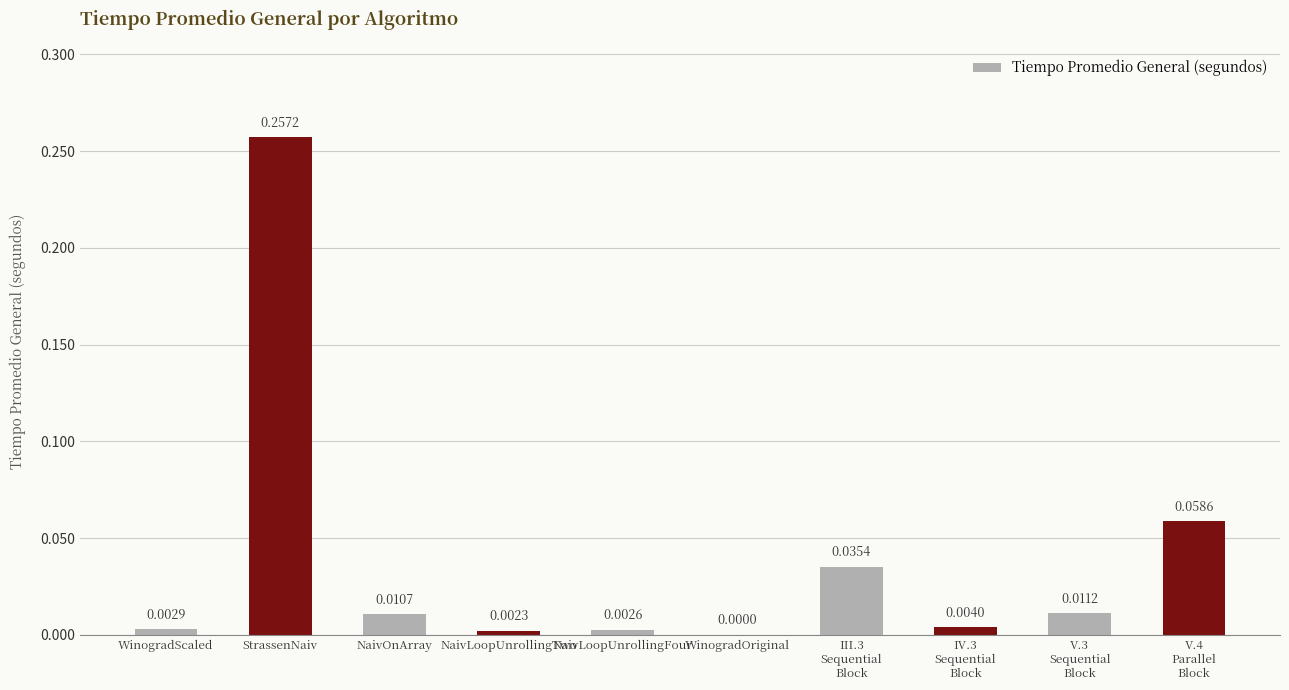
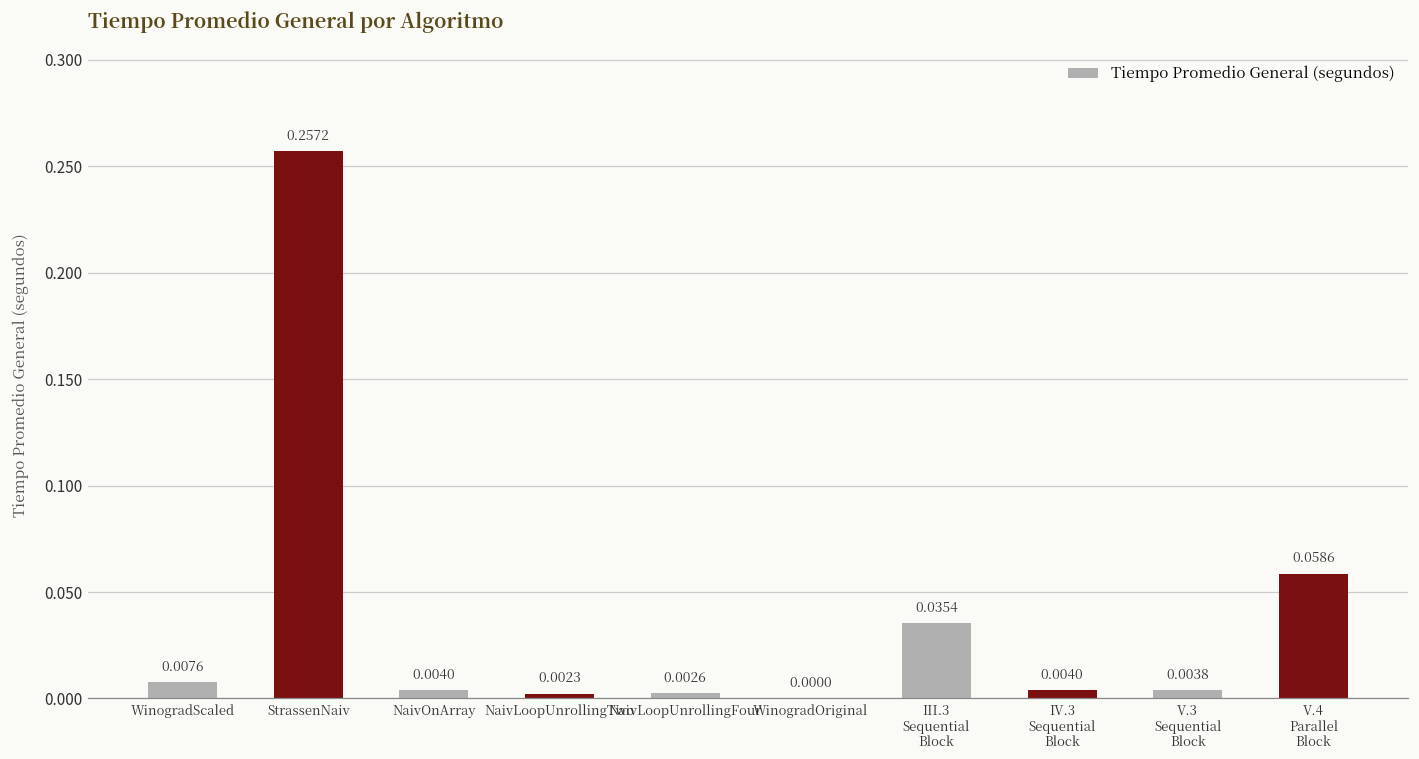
WinogradScaled: 0.0029 -> 0.0076
NaivOnArray: 0.0107 -> 0.0040
V.3 Sequential Block: 0.0112 -> 0.0038
